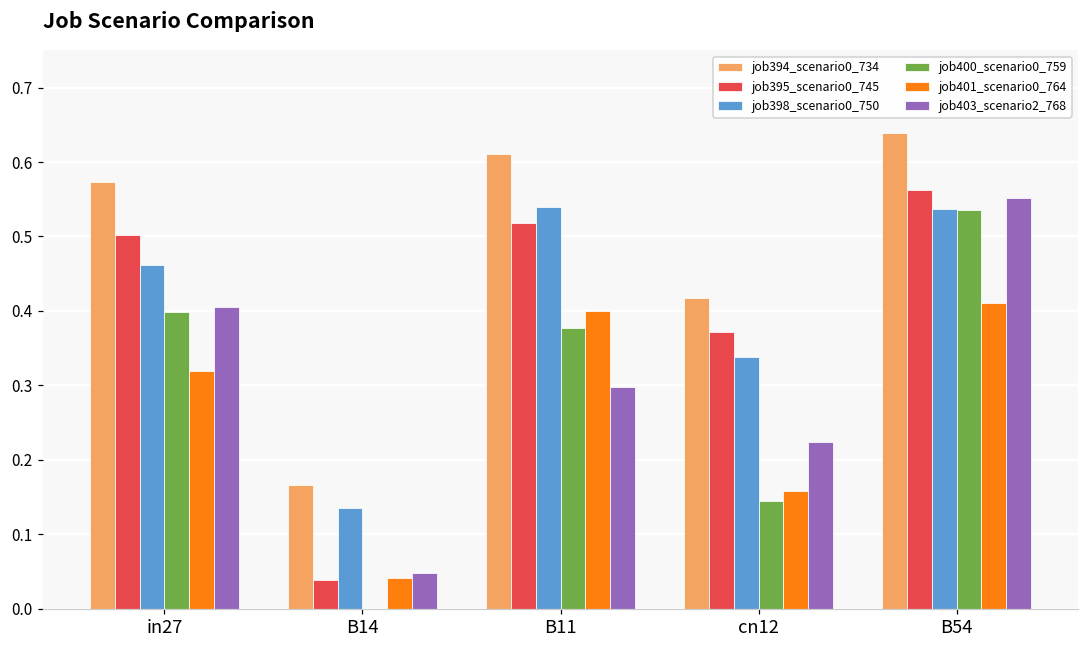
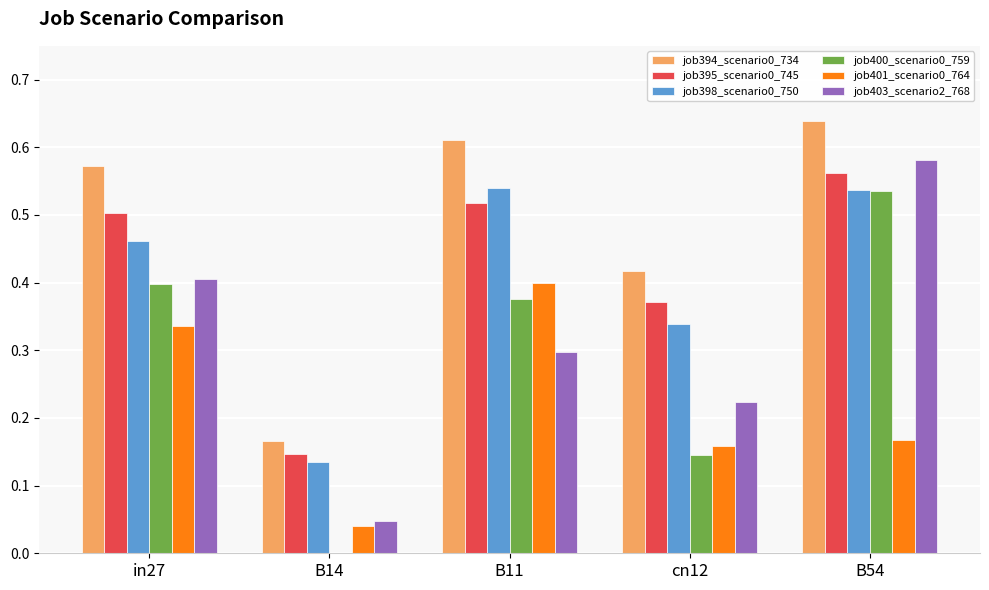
job401_scenario0_764, in27: 0.32 -> 0.34
job395_scenario0_745, B14: 0.04 -> 0.15
job401_scenario0_764, B54: 0.41 -> 0.17
job403_scenario2_768, B54: 0.55 -> 0.58
